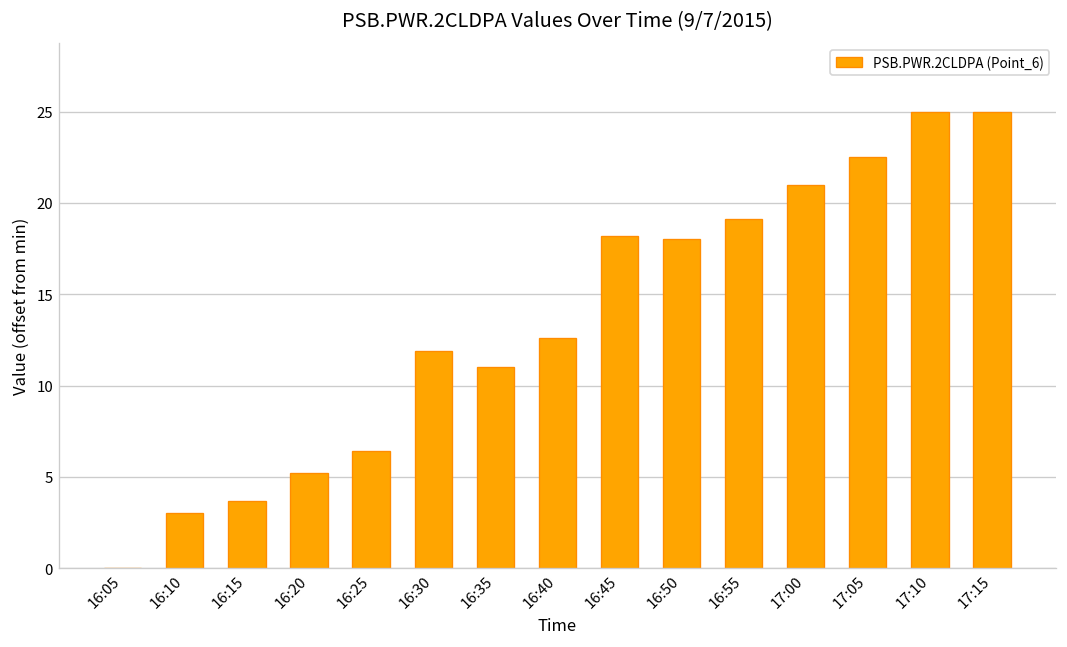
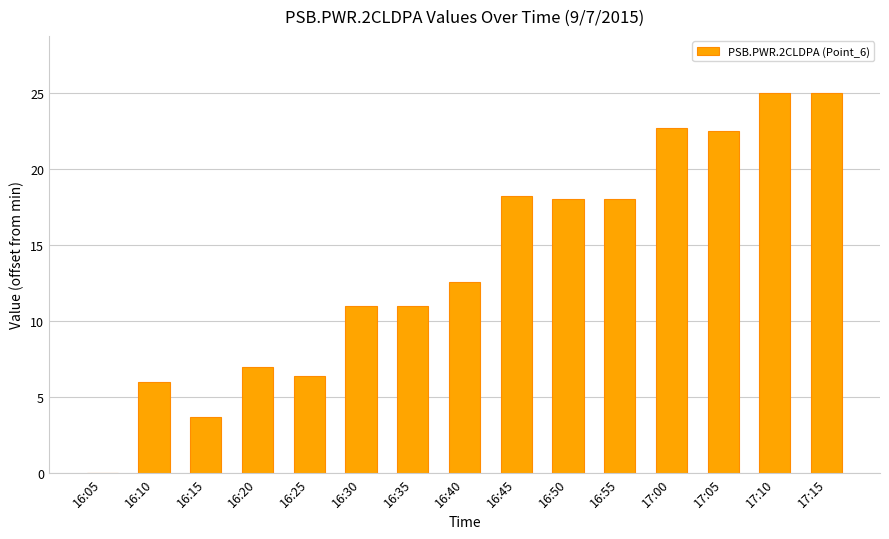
16:10: 3.0 -> 6.0
16:20: 5.2 -> 7.0
16:30: 11.9 -> 11.0
16:55: 19.1 -> 18.0
17:00: 21.0 -> 22.7
